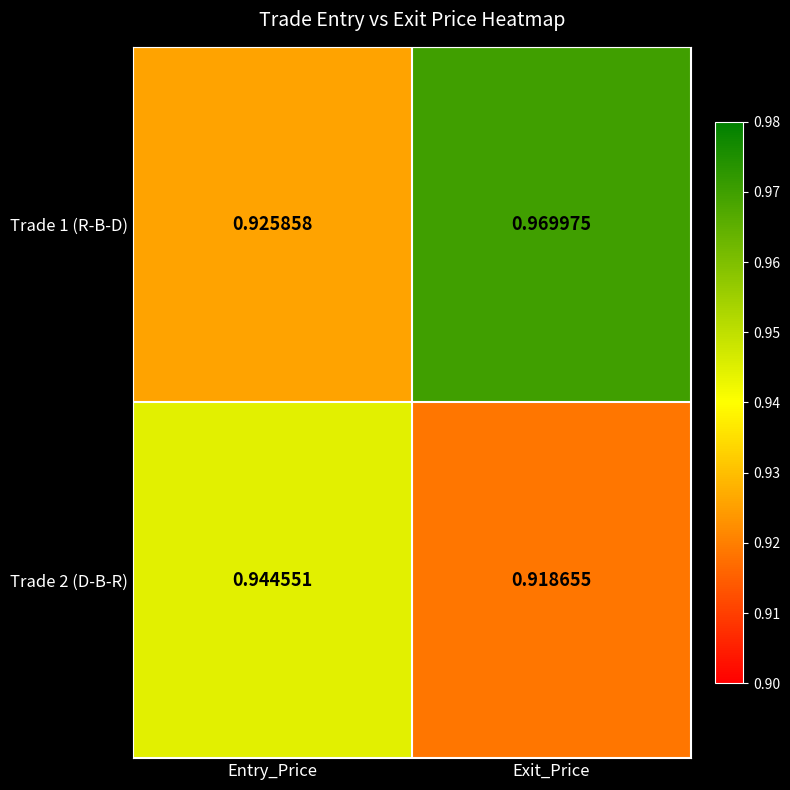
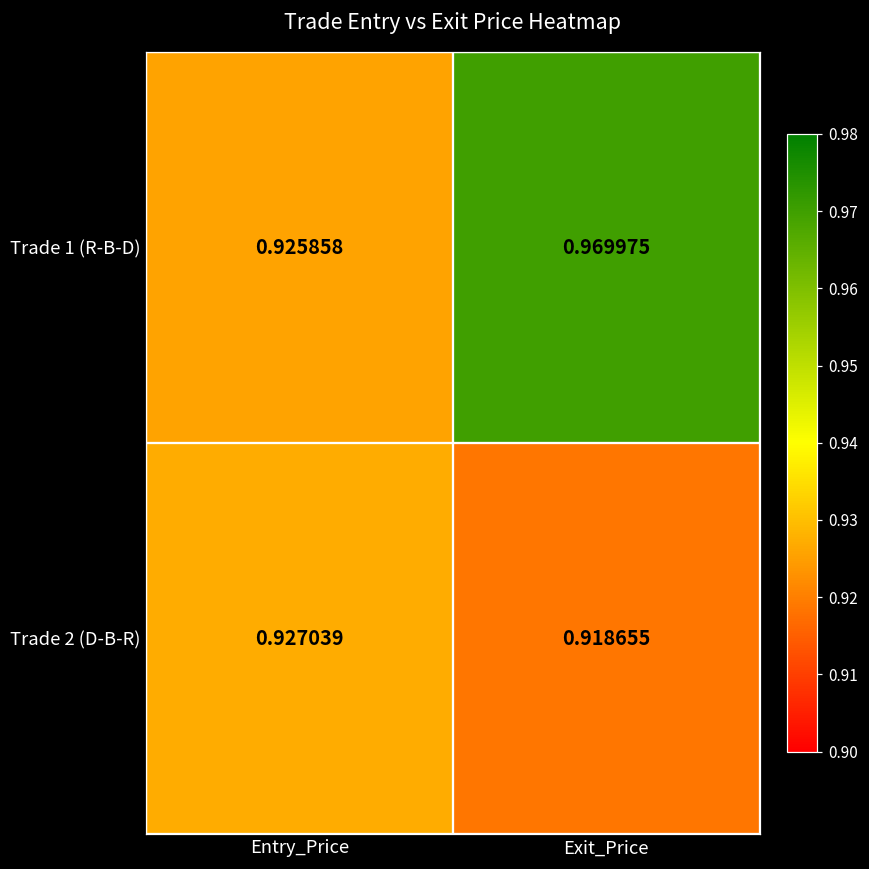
Trade 2 (D-B-R), Entry_Price: 0.944551 -> 0.927039
